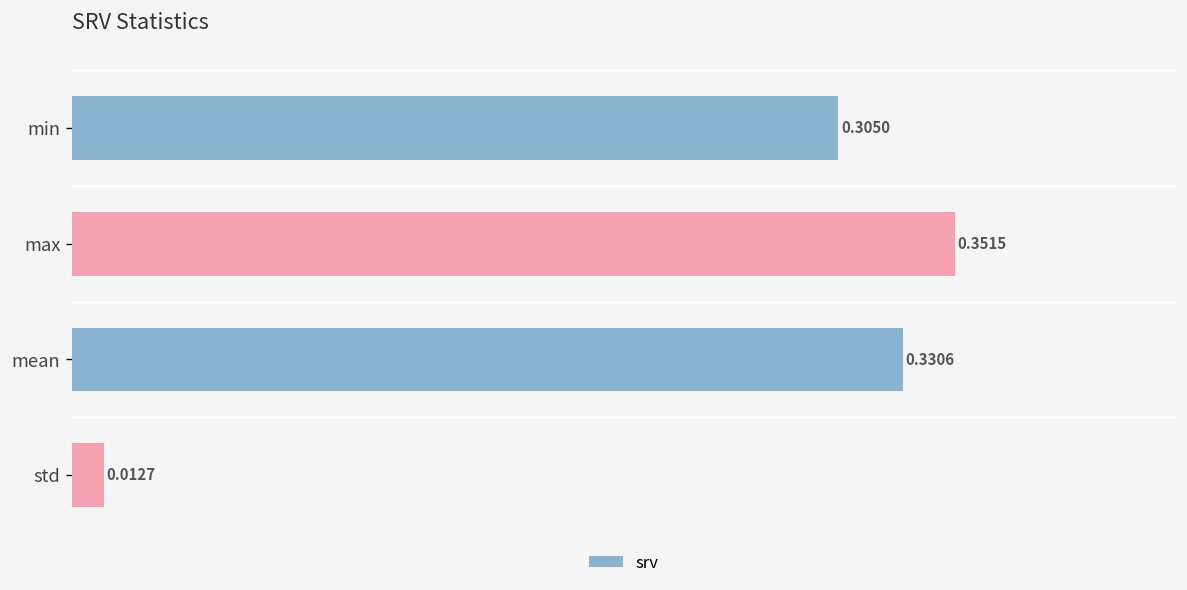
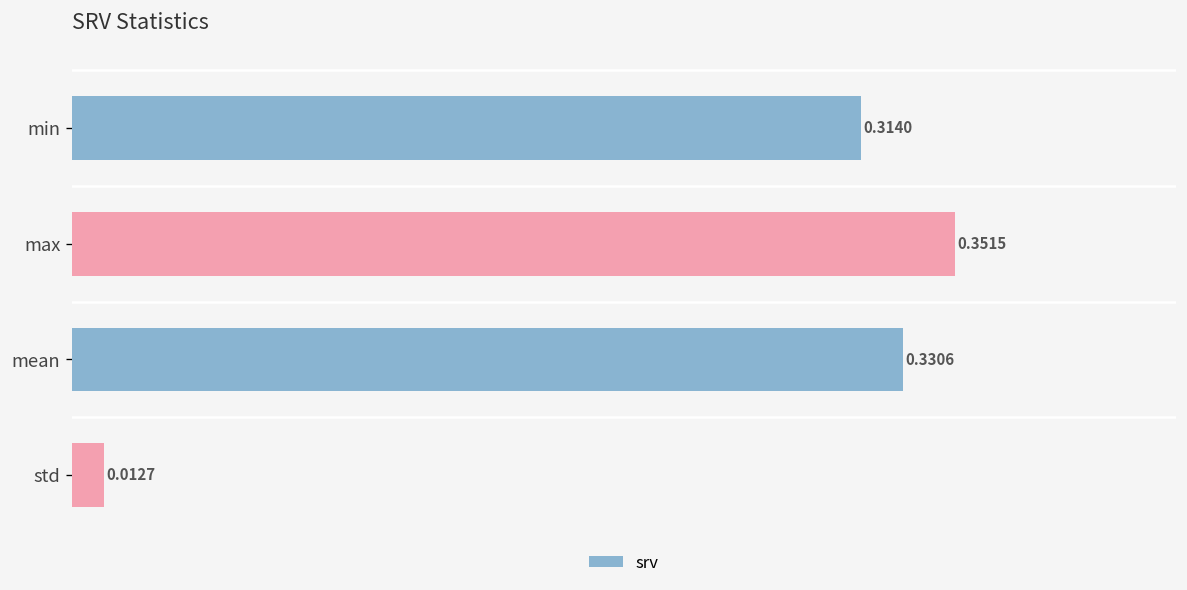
min: 0.3050 -> 0.3140
